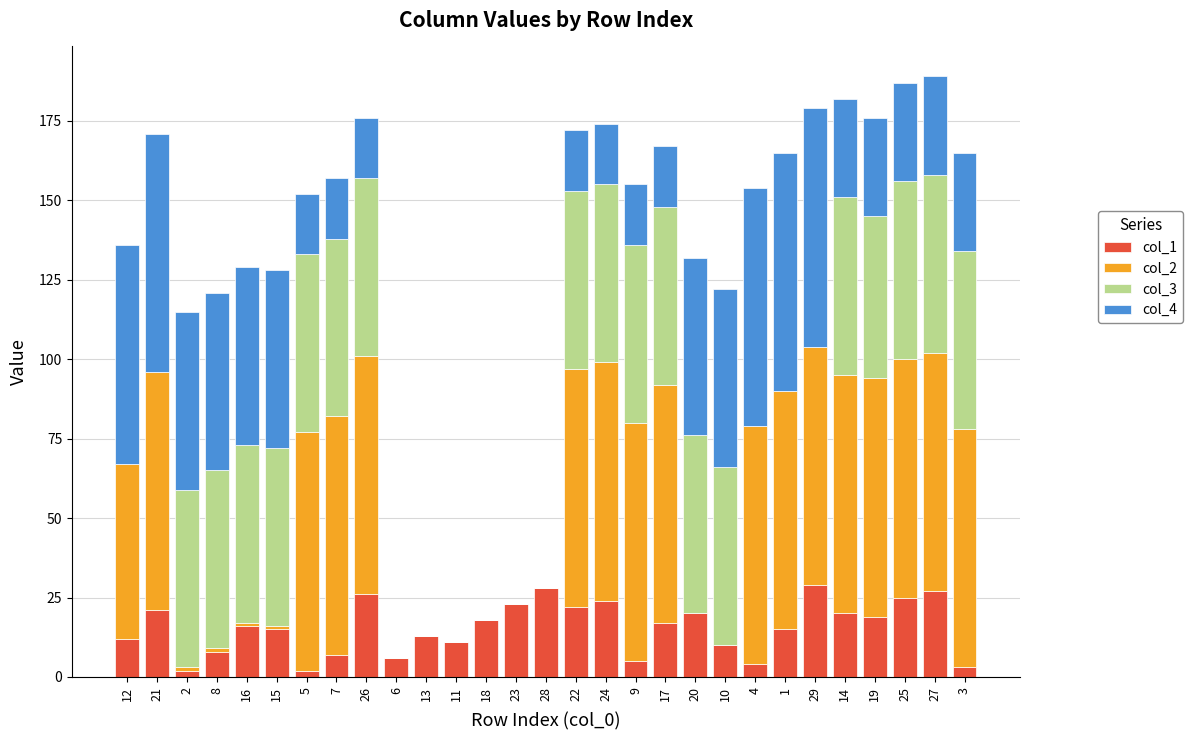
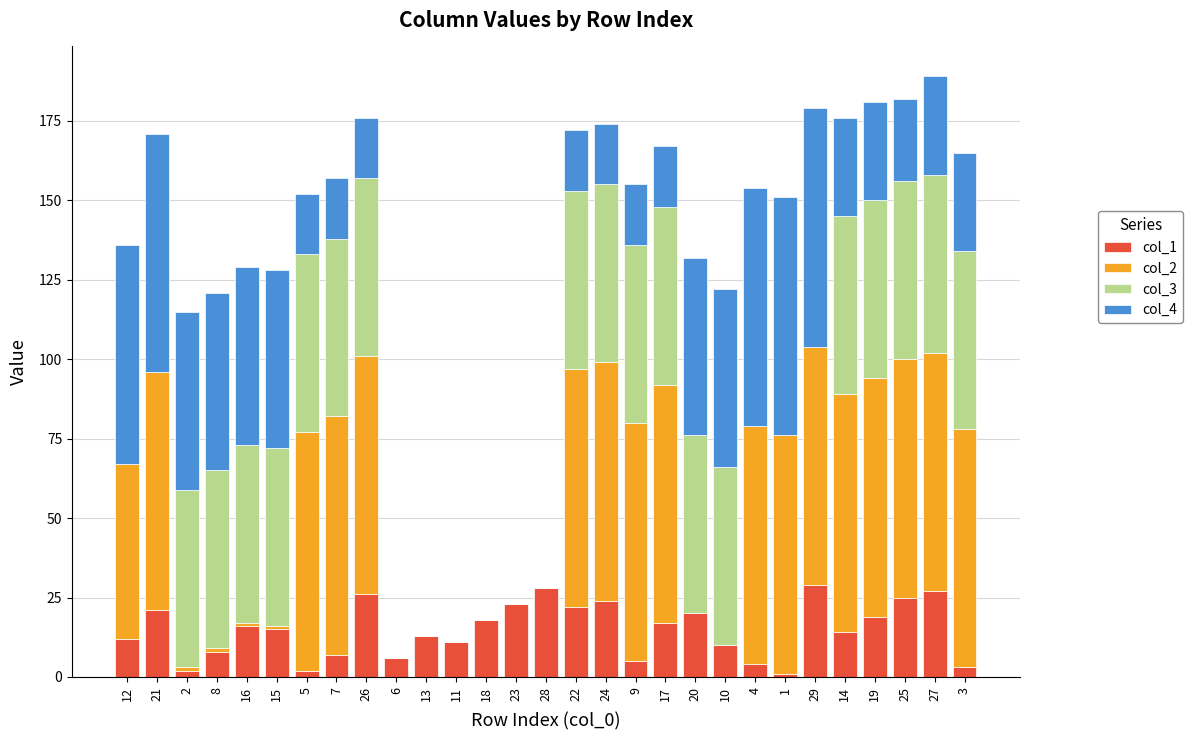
col_1, 1: 15 -> 1
col_1, 14: 20 -> 14
col_3, 19: 51 -> 56
col_4, 25: 31 -> 26
